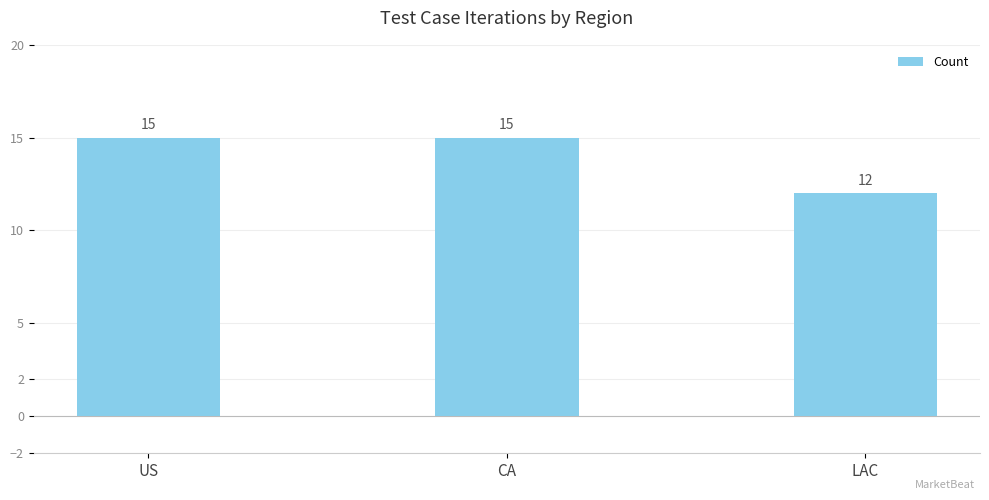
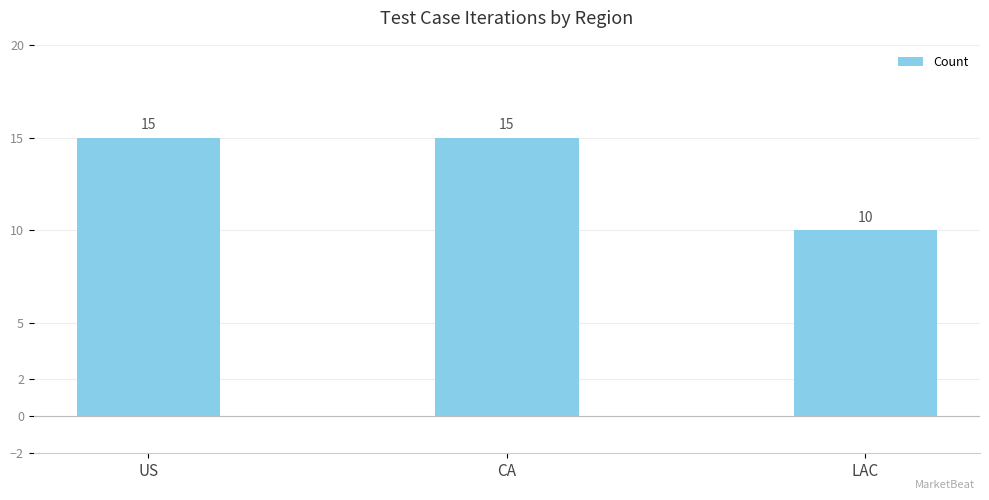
LAC: 12 -> 10
